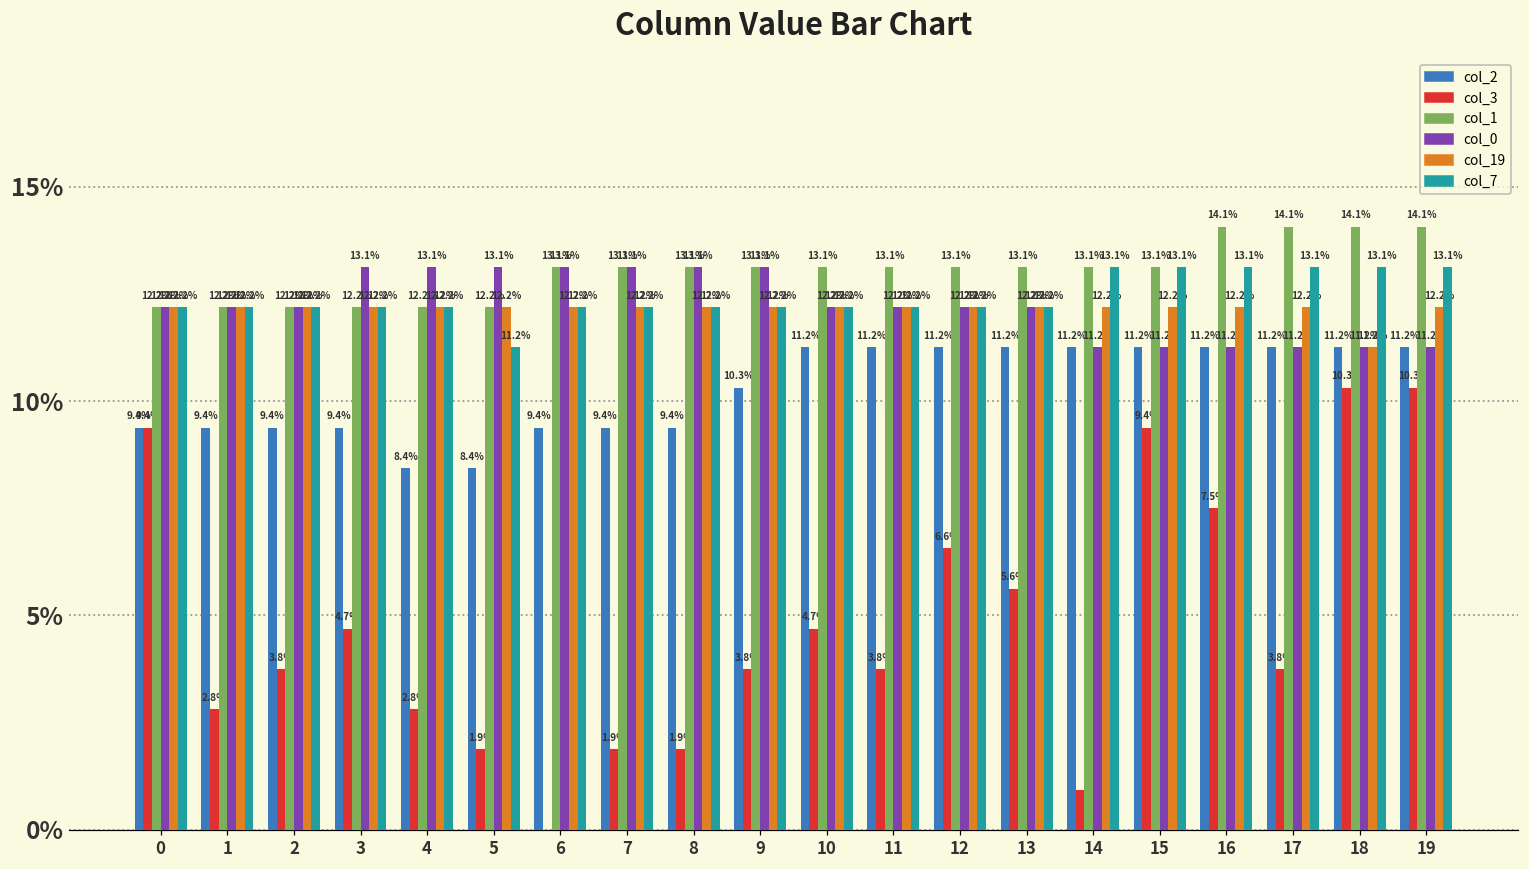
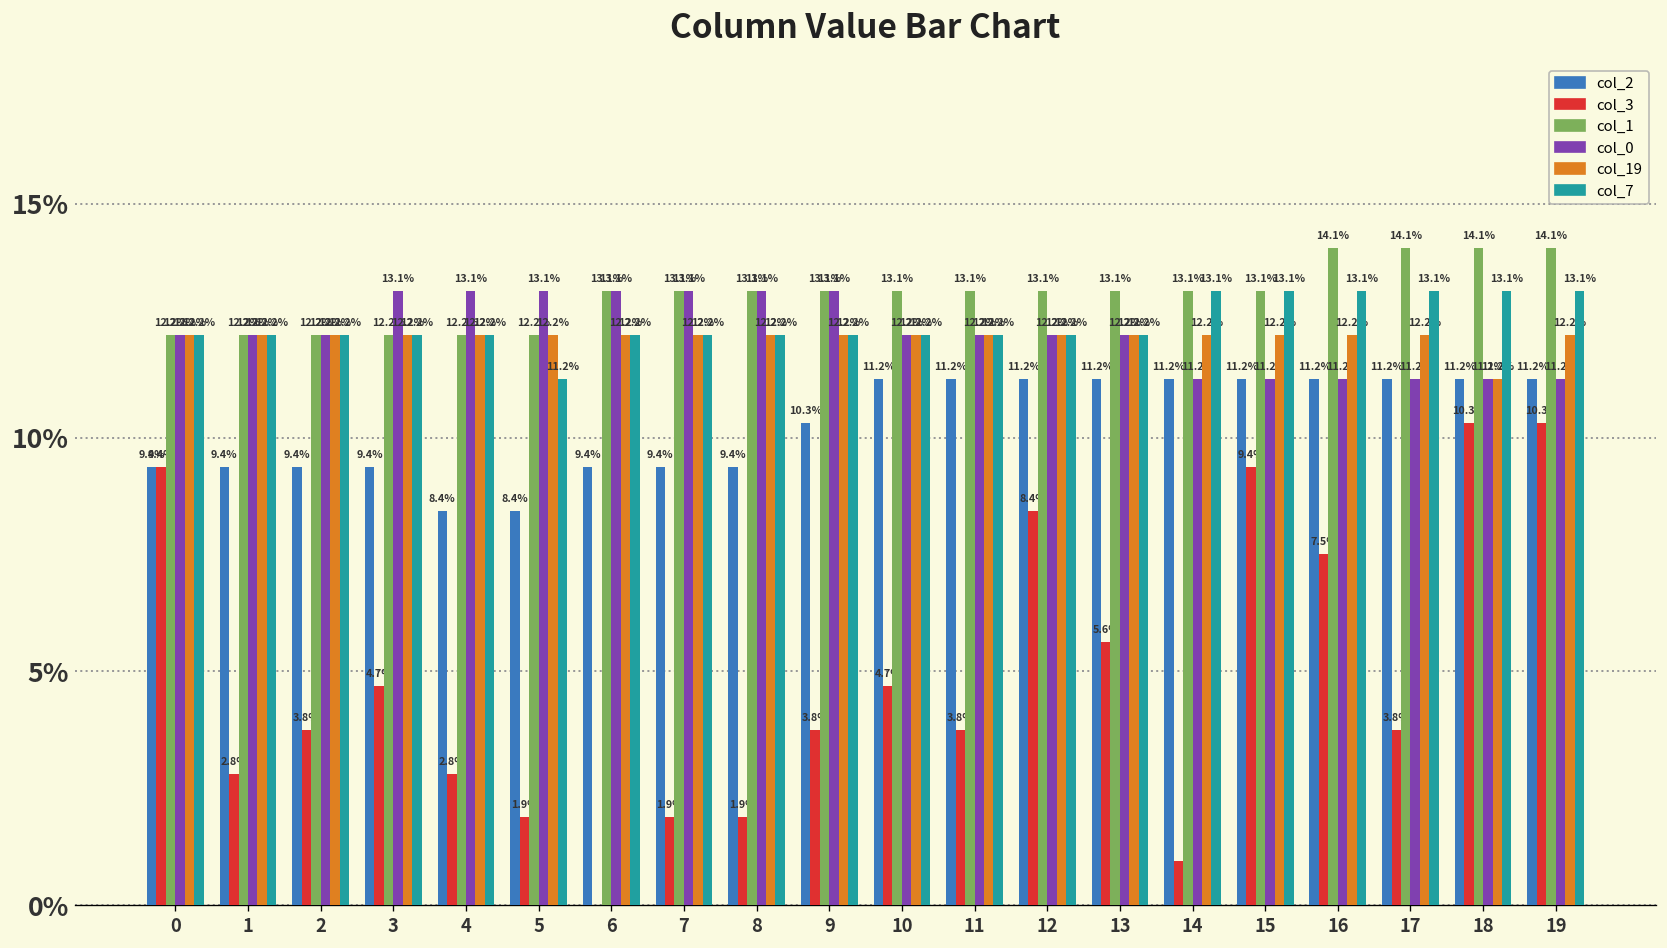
col_3, 12: 6.6% -> 8.4%
